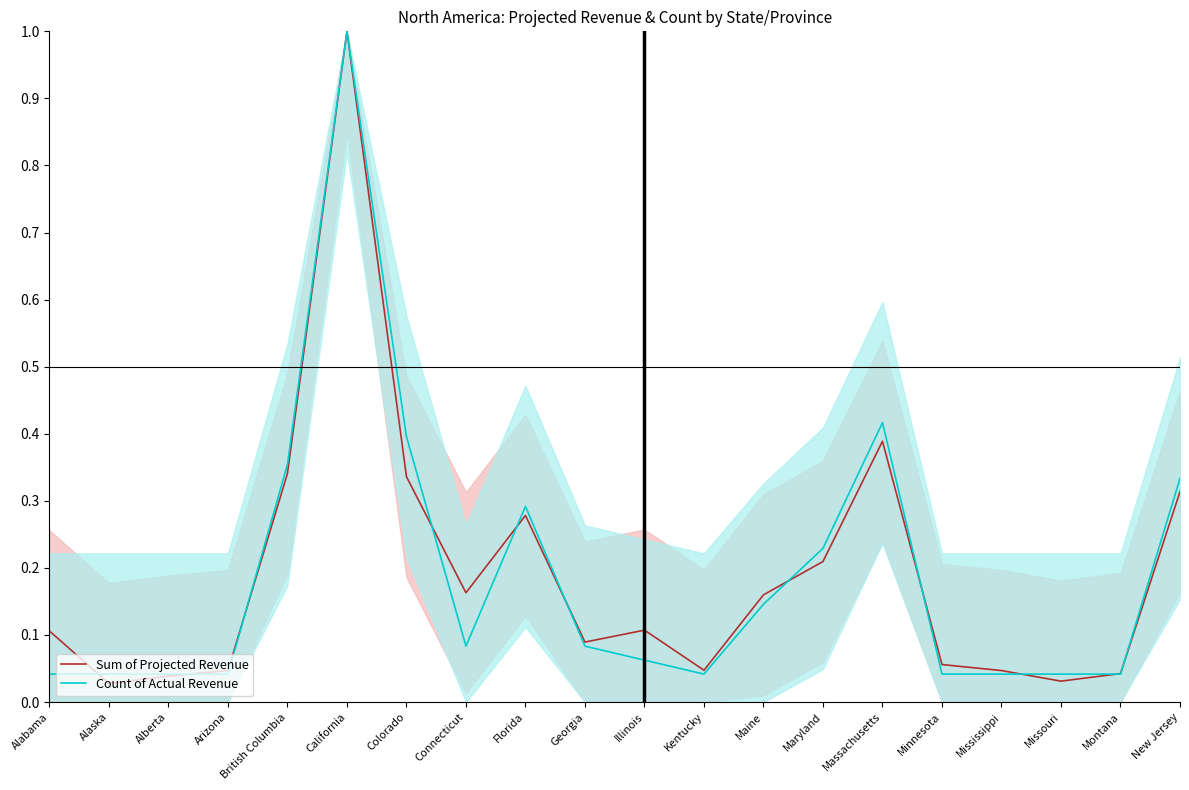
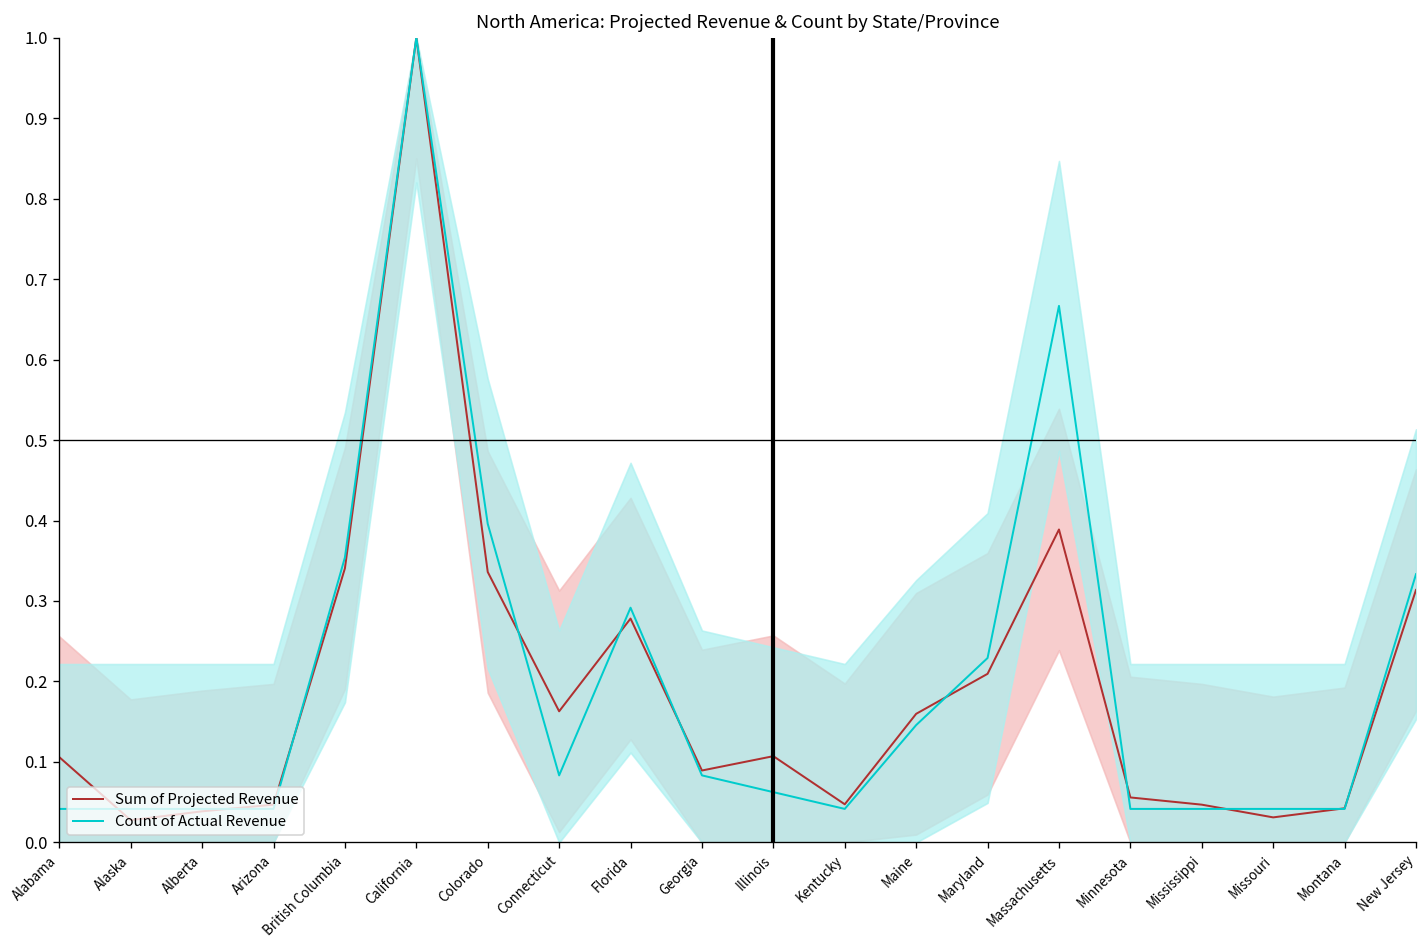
Count of Actual Revenue, Massachusetts: 0.42 -> 0.67
